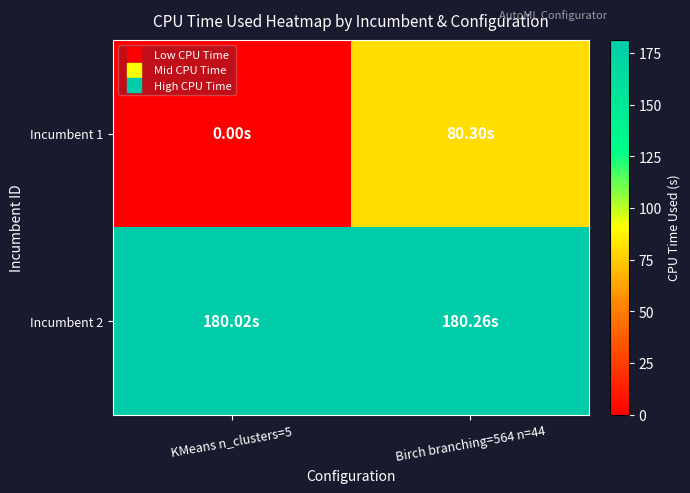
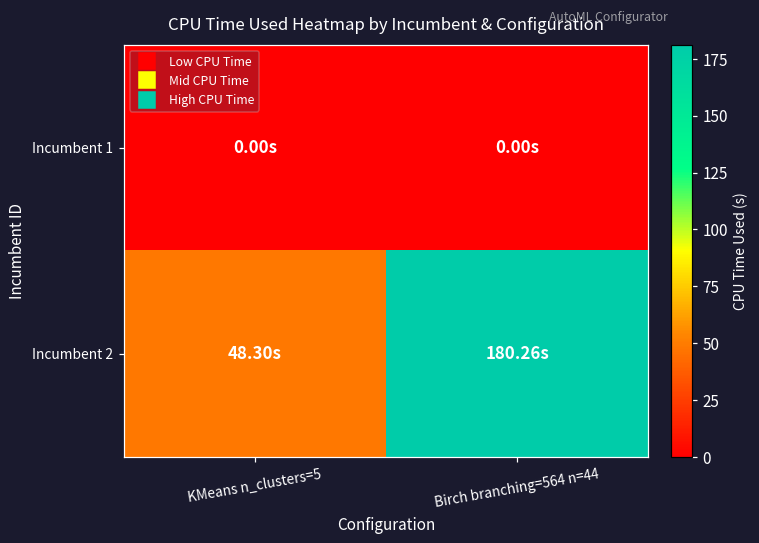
Incumbent 1, Birch branching=564 n=44: 80.30s -> 0.00s
Incumbent 2, KMeans n_clusters=5: 180.02s -> 48.30s
